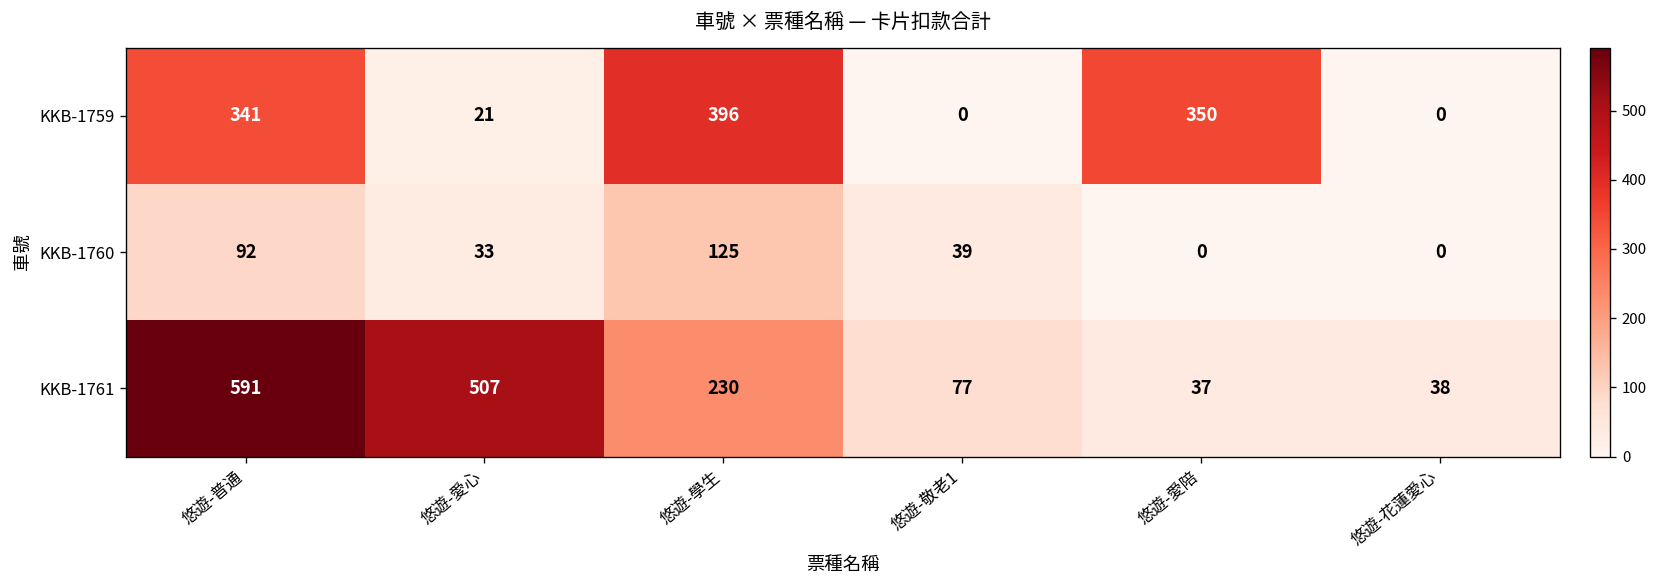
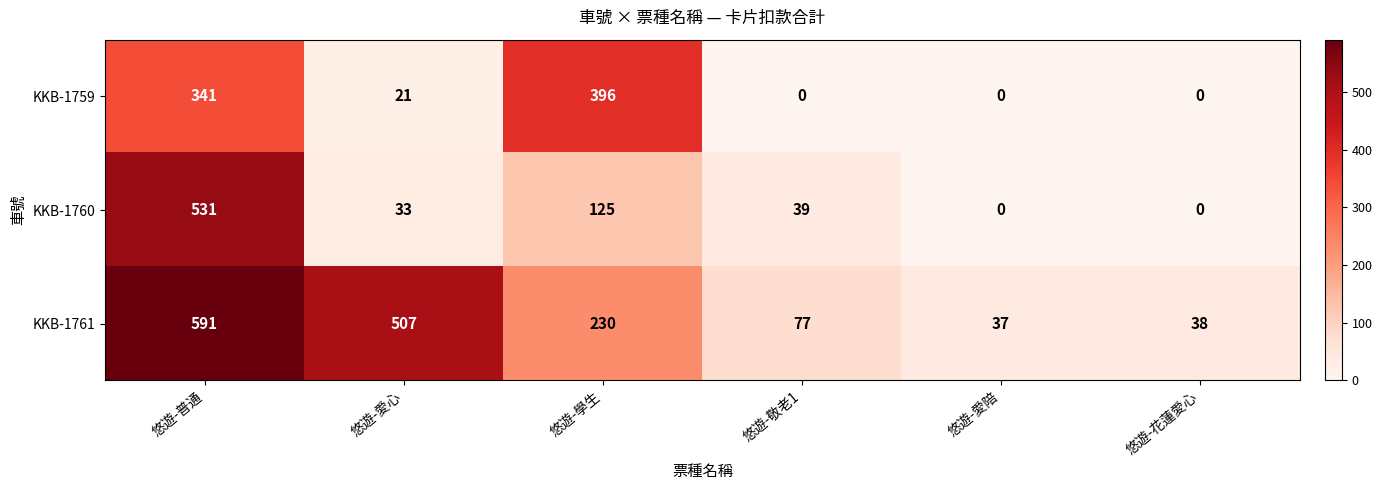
KKB-1759, 悠遊-愛陪: 350 -> 0
KKB-1760, 悠遊-普通: 92 -> 531
